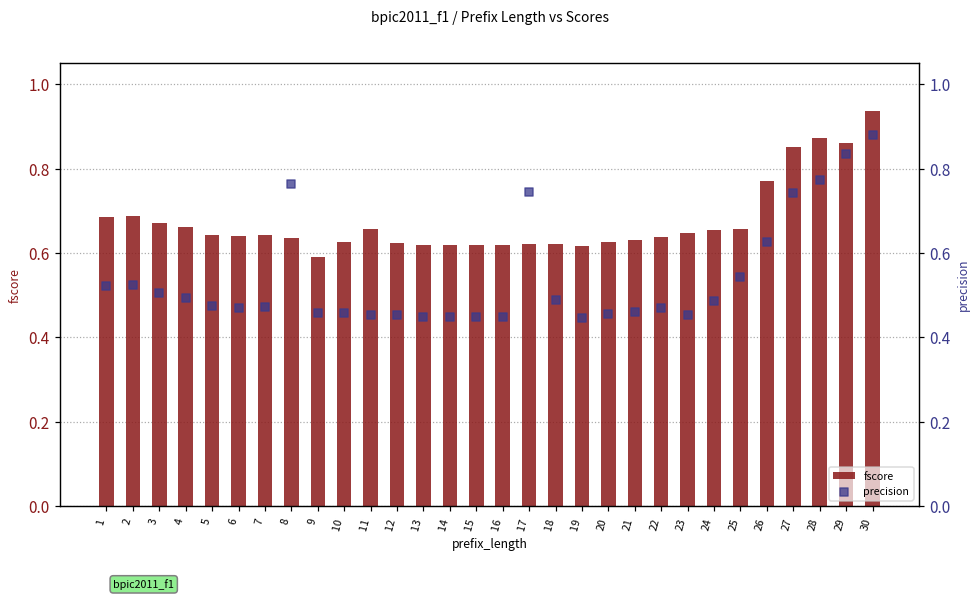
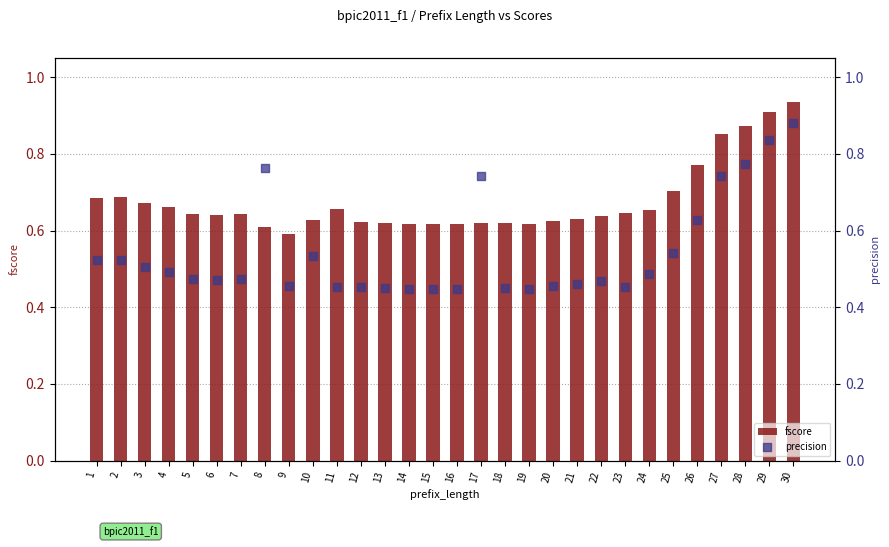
fscore, 8: 0.64 -> 0.61
fscore, 25: 0.66 -> 0.70
fscore, 29: 0.86 -> 0.91
precision, 10: 0.46 -> 0.53
precision, 18: 0.49 -> 0.45
